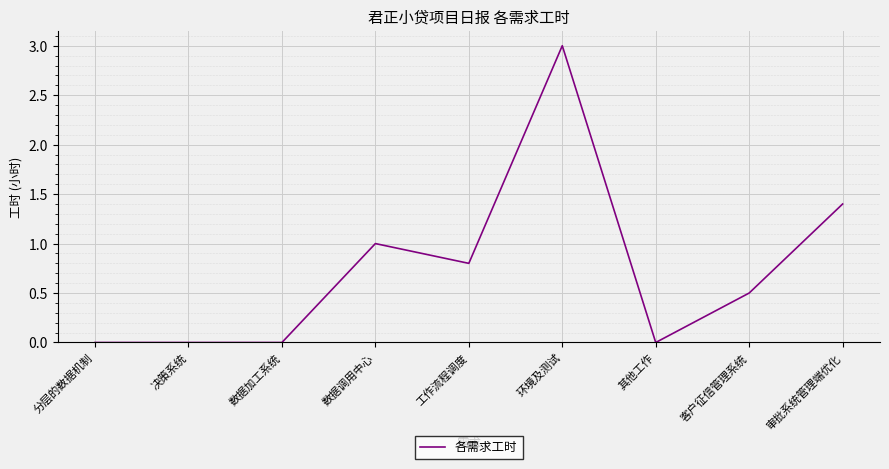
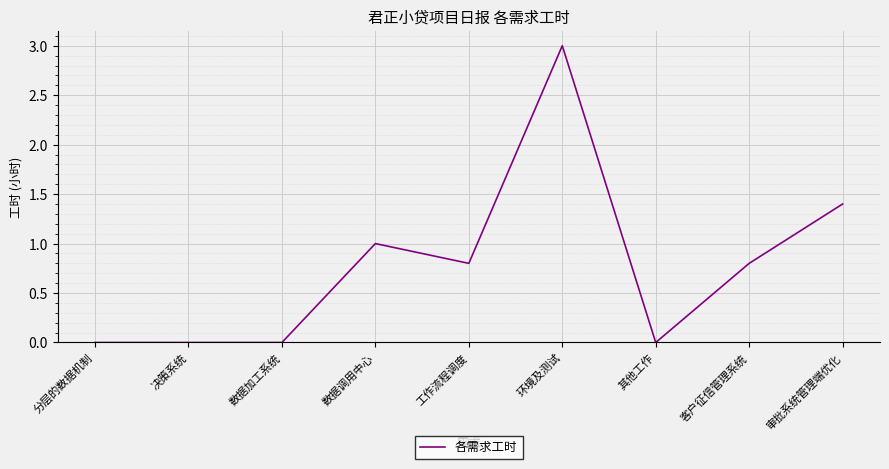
客户征信管理系统: 0.5 -> 0.8
